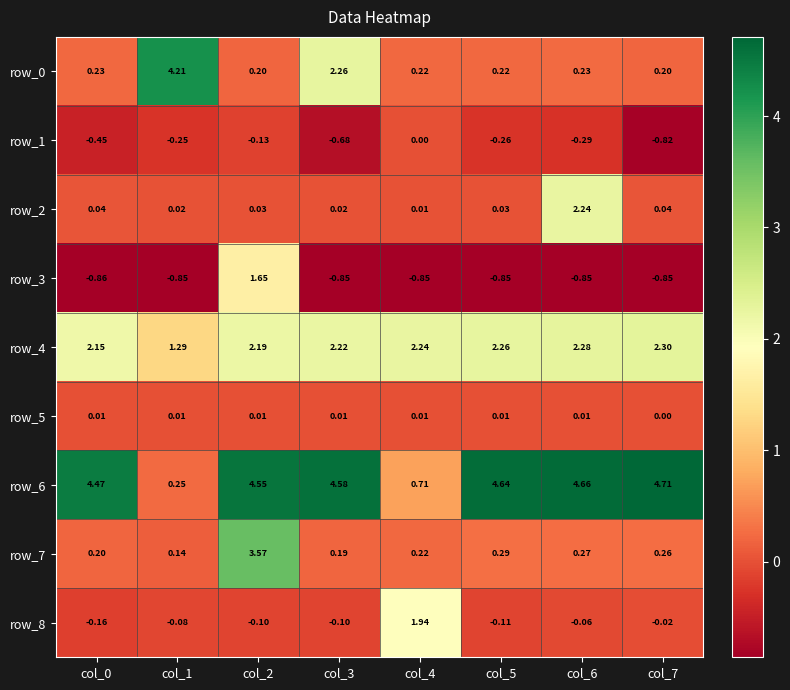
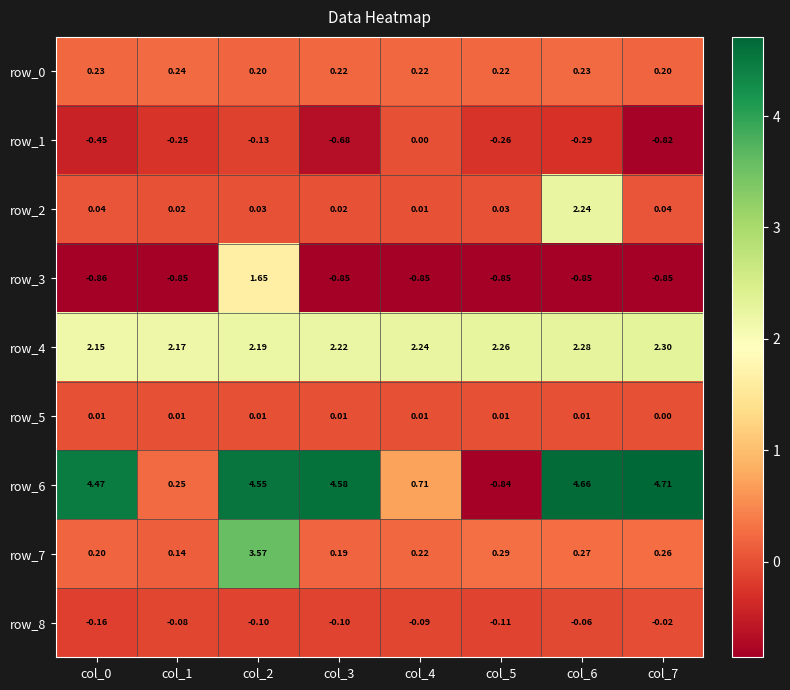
row_0, col_1: 4.21 -> 0.24
row_0, col_3: 2.26 -> 0.22
row_4, col_1: 1.29 -> 2.17
row_6, col_5: 4.64 -> -0.84
row_8, col_4: 1.94 -> -0.09
